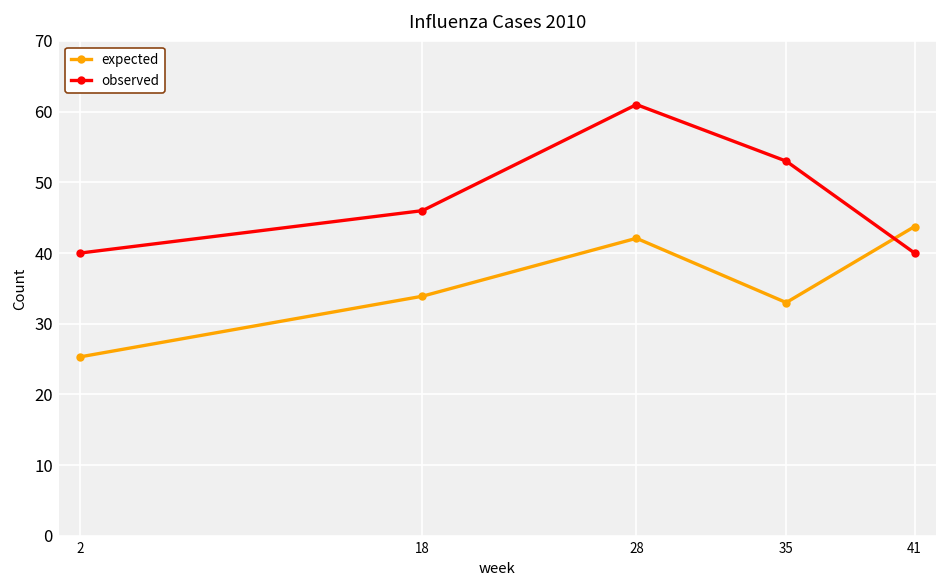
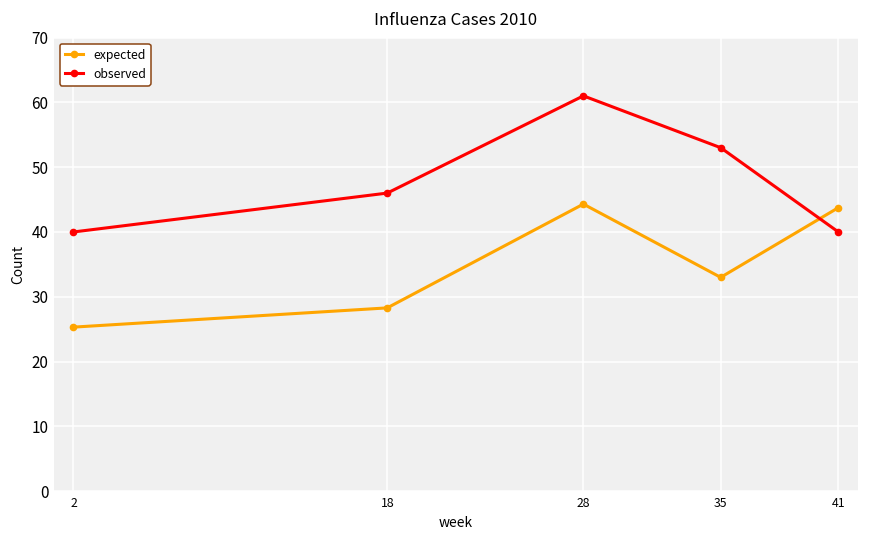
expected, 18: 34 -> 28
expected, 28: 42 -> 44
